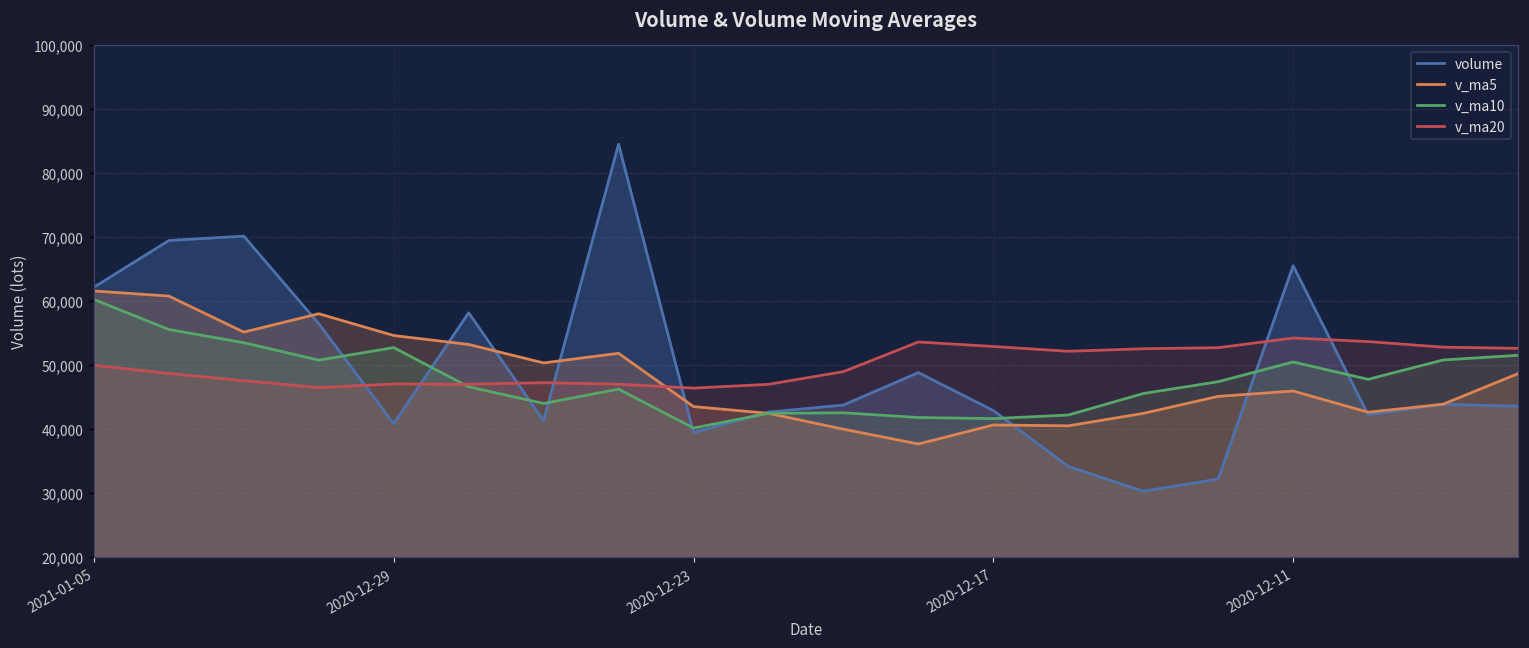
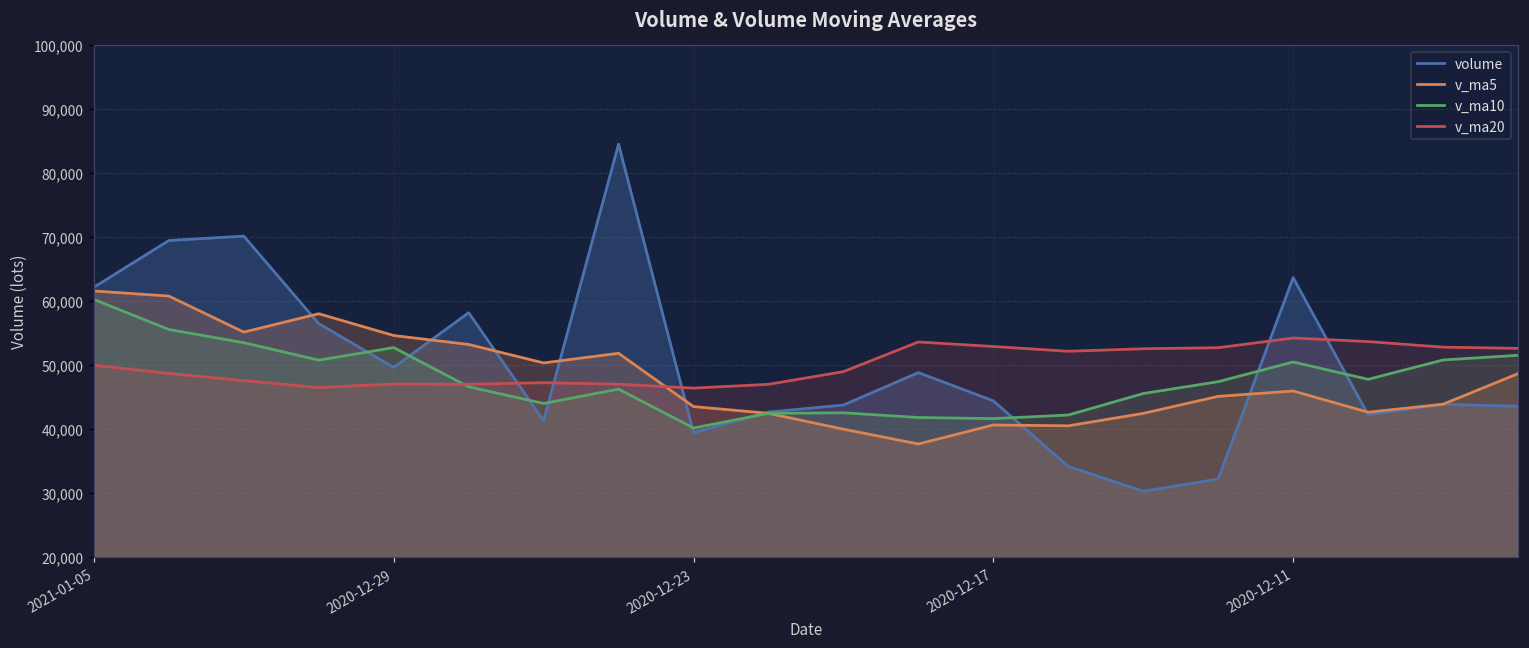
volume, 2020-12-29: 41,000 -> 50,000
volume, 2020-12-17: 43,000 -> 44,000
volume, 2020-12-11: 65,000 -> 64,000
